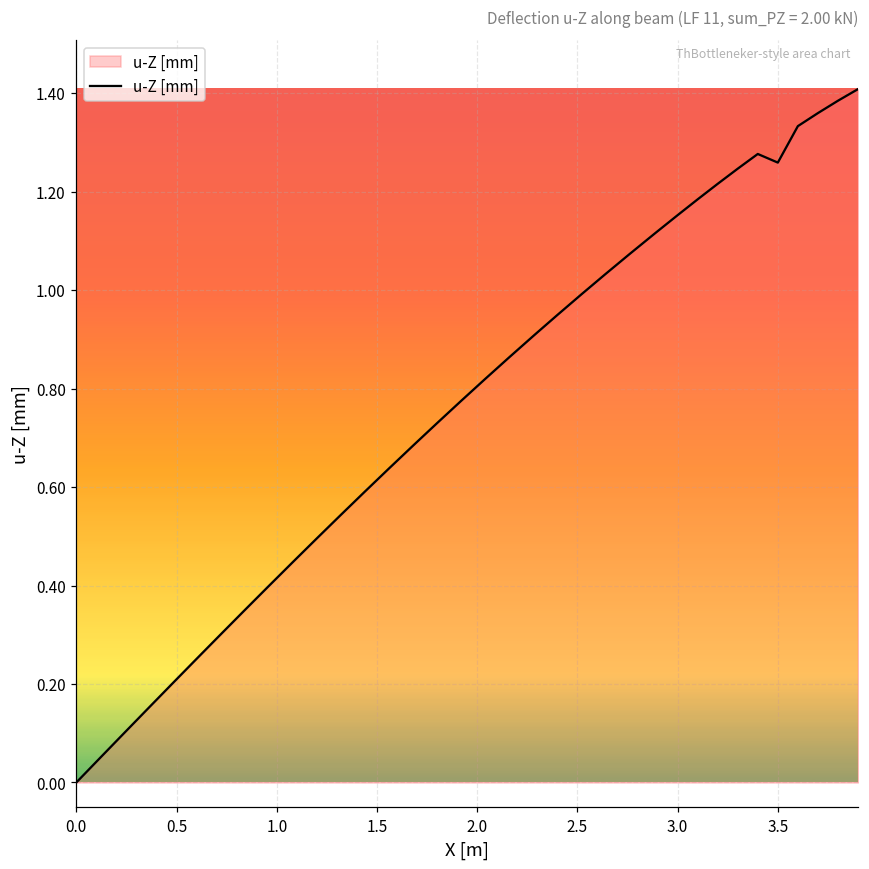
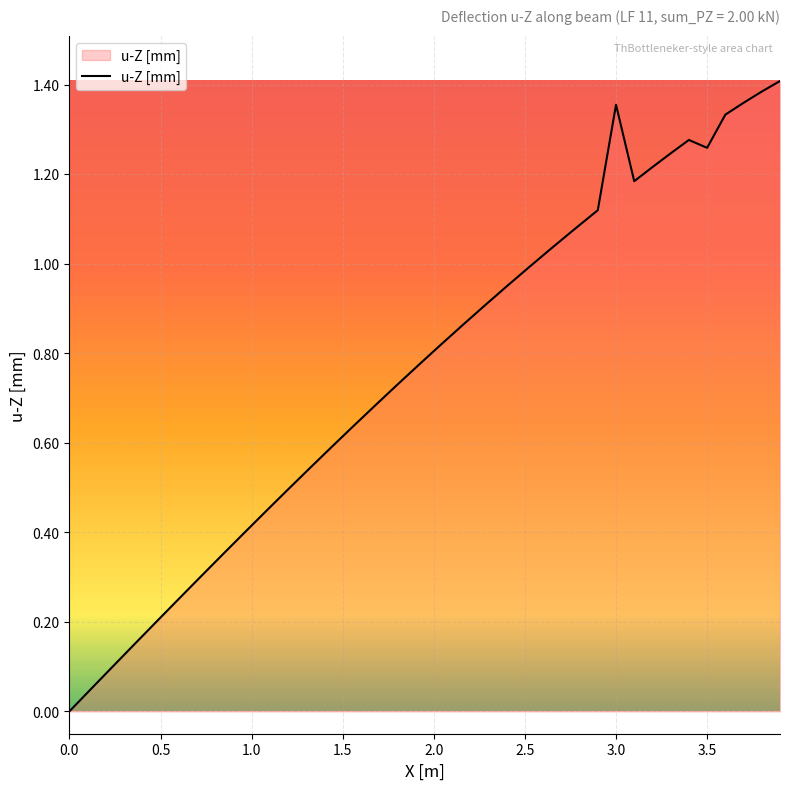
3.0: 1.15 -> 1.36
